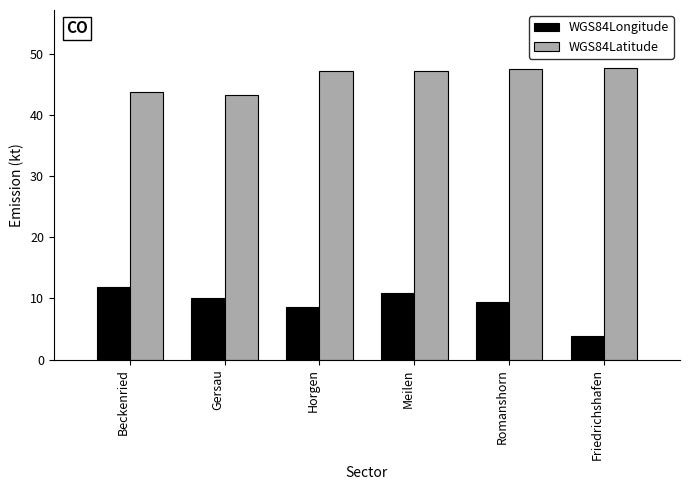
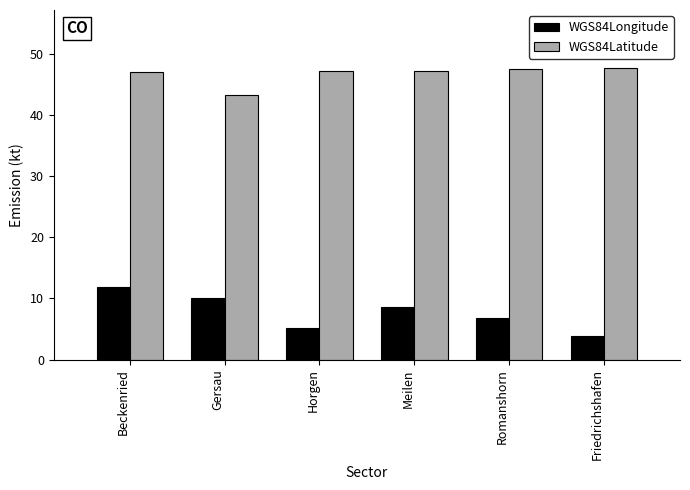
WGS84Latitude, Beckenried: 44 -> 47
WGS84Longitude, Horgen: 9 -> 5
WGS84Longitude, Meilen: 11 -> 9
WGS84Longitude, Romanshorn: 9 -> 7
